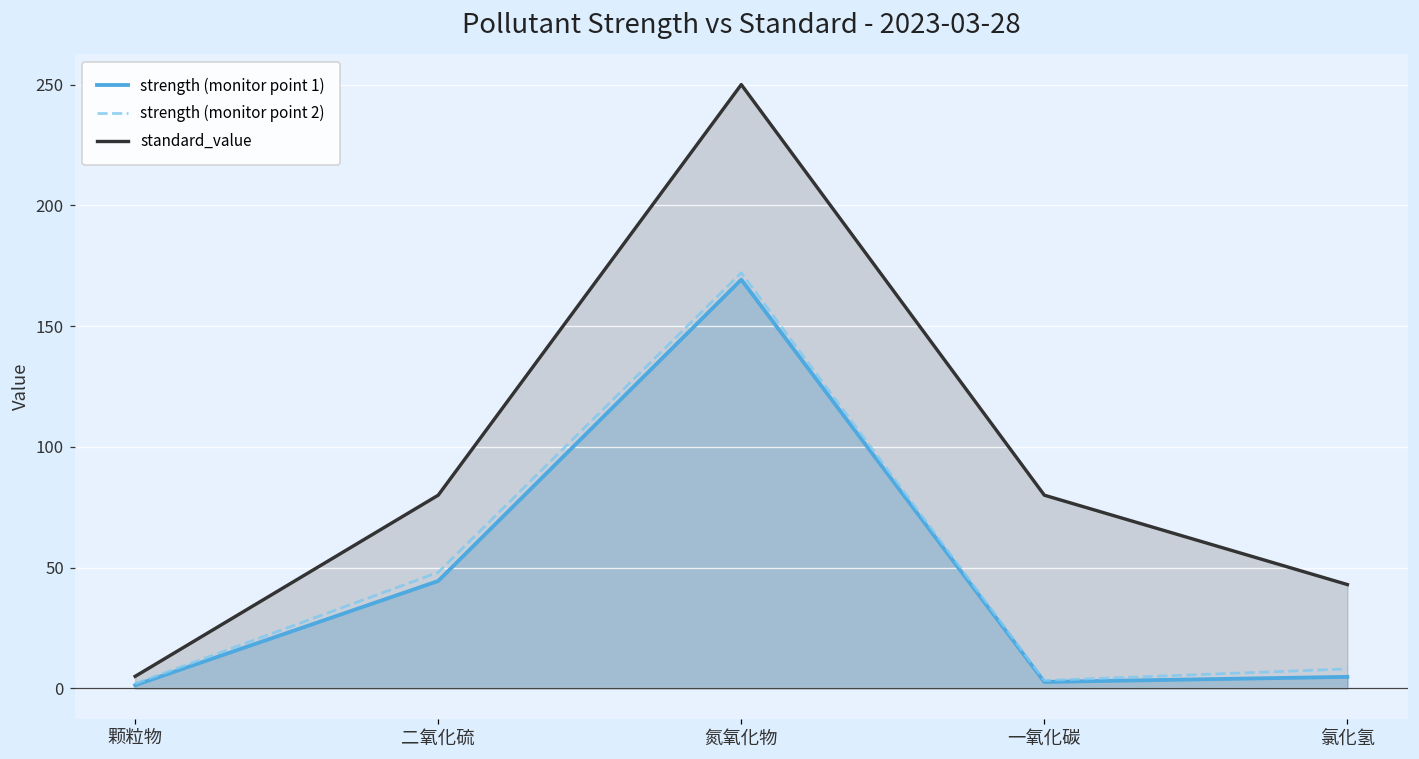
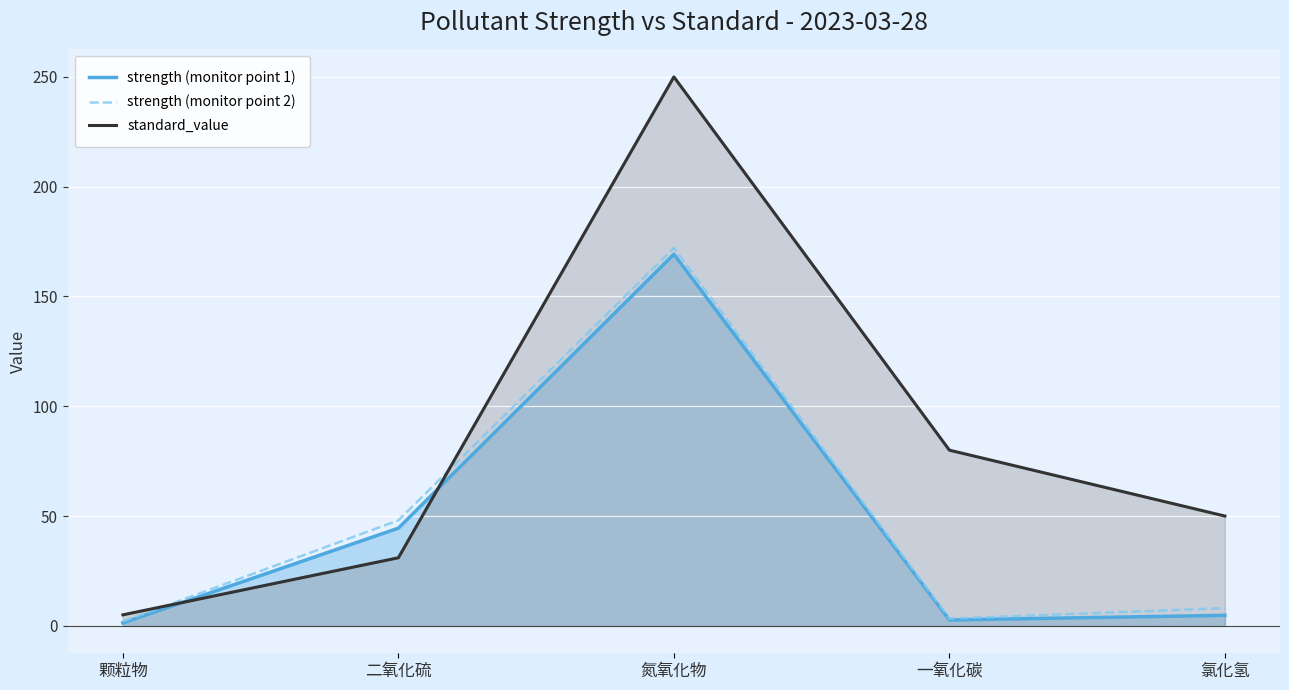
standard_value, 二氧化硫: 80 -> 31
standard_value, 氯化氢: 43 -> 50
